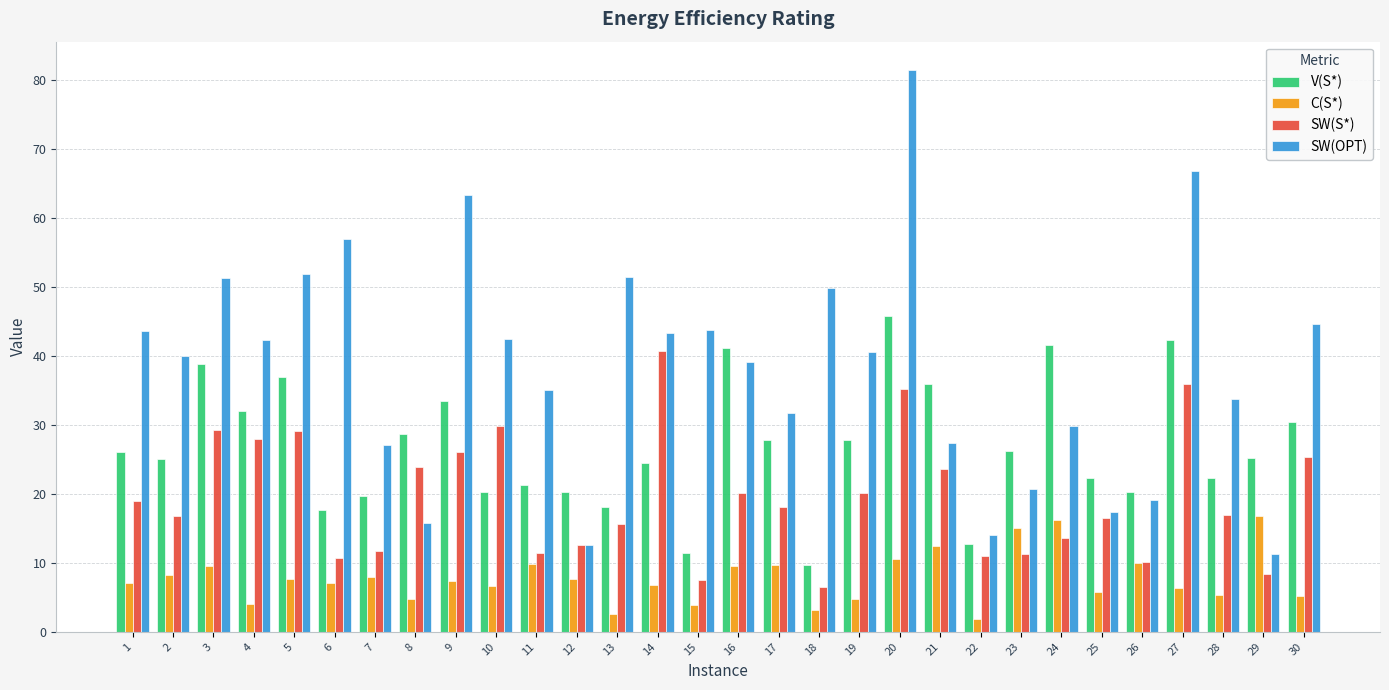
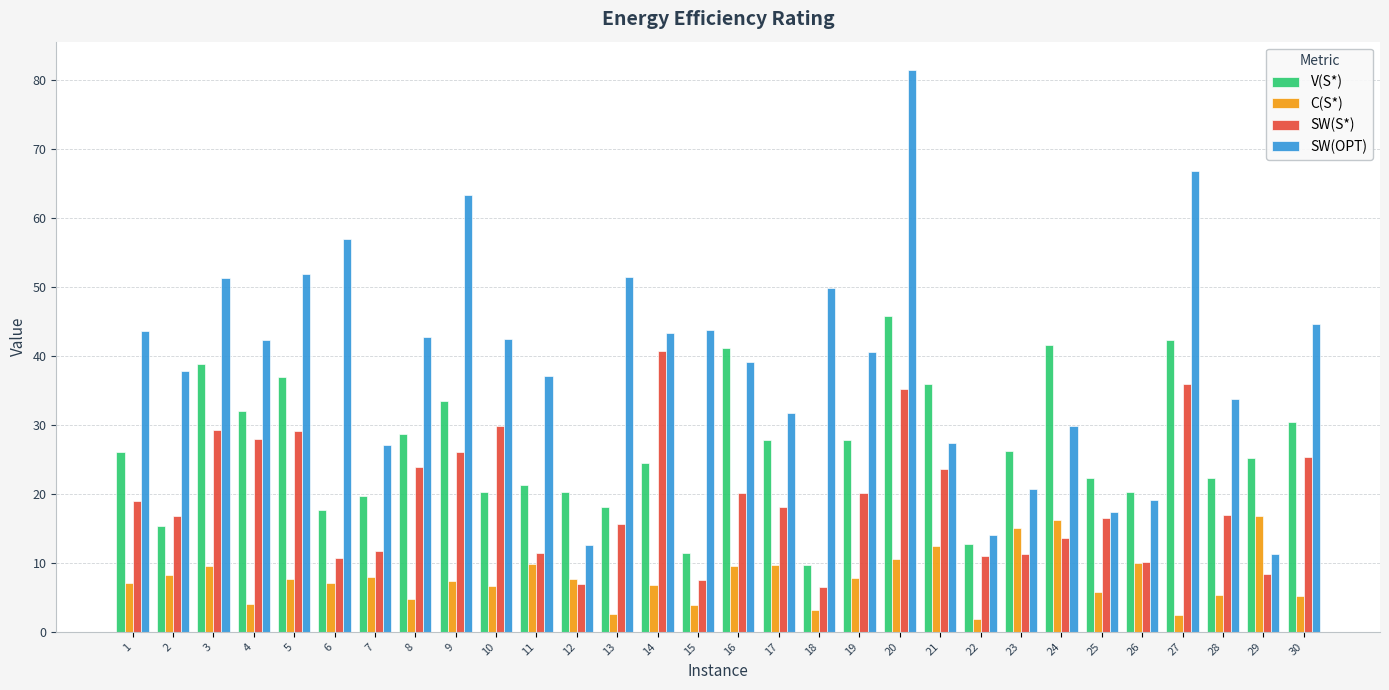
V(S*), 2: 25 -> 15
SW(OPT), 2: 40 -> 38
SW(OPT), 8: 16 -> 43
SW(OPT), 11: 35 -> 37
SW(S*), 12: 13 -> 7
C(S*), 19: 5 -> 8
C(S*), 27: 6 -> 2
